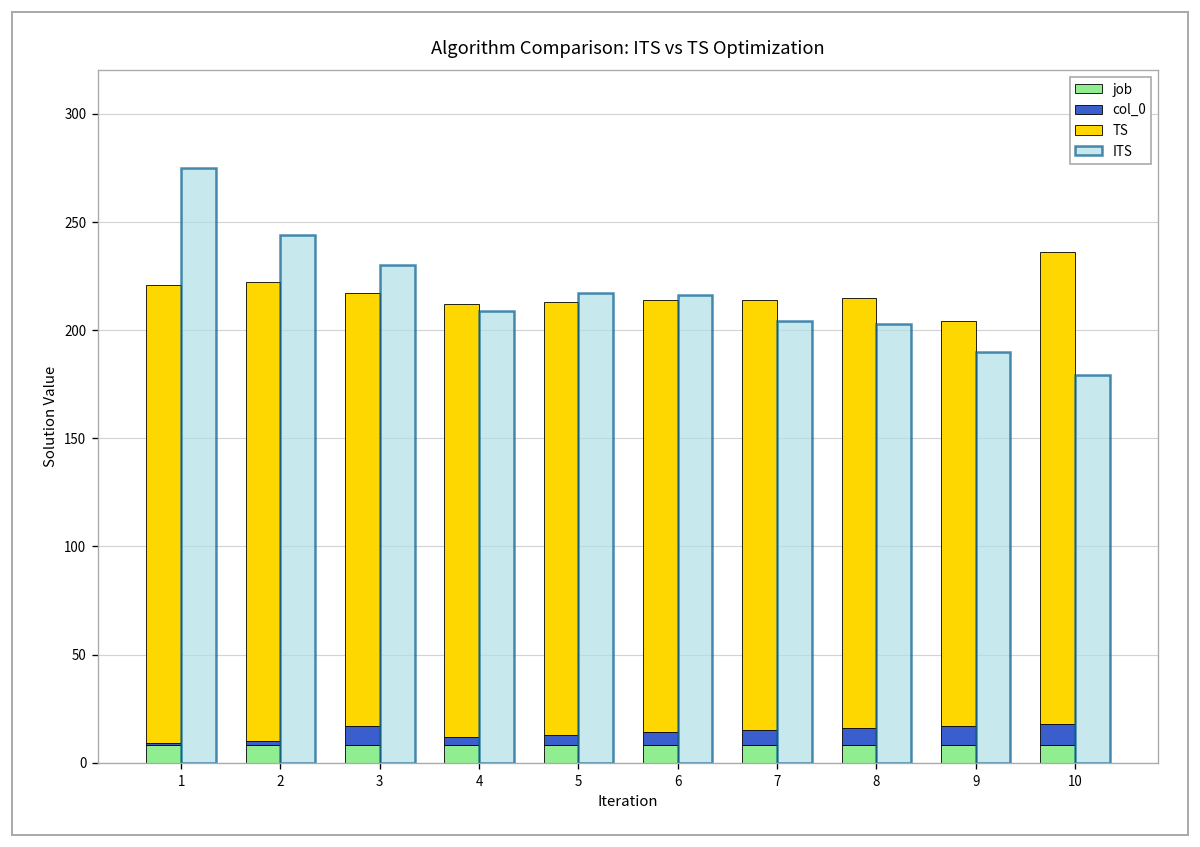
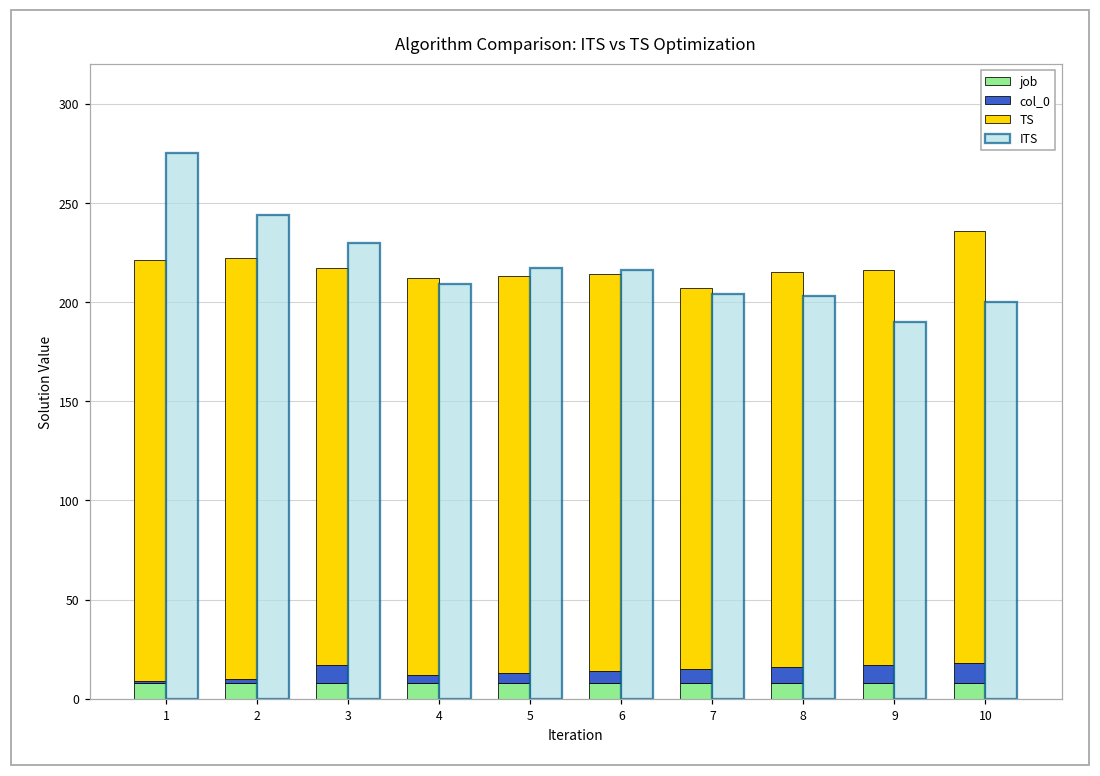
TS, 7: 199 -> 192
TS, 9: 187 -> 199
ITS, 10: 179 -> 200
